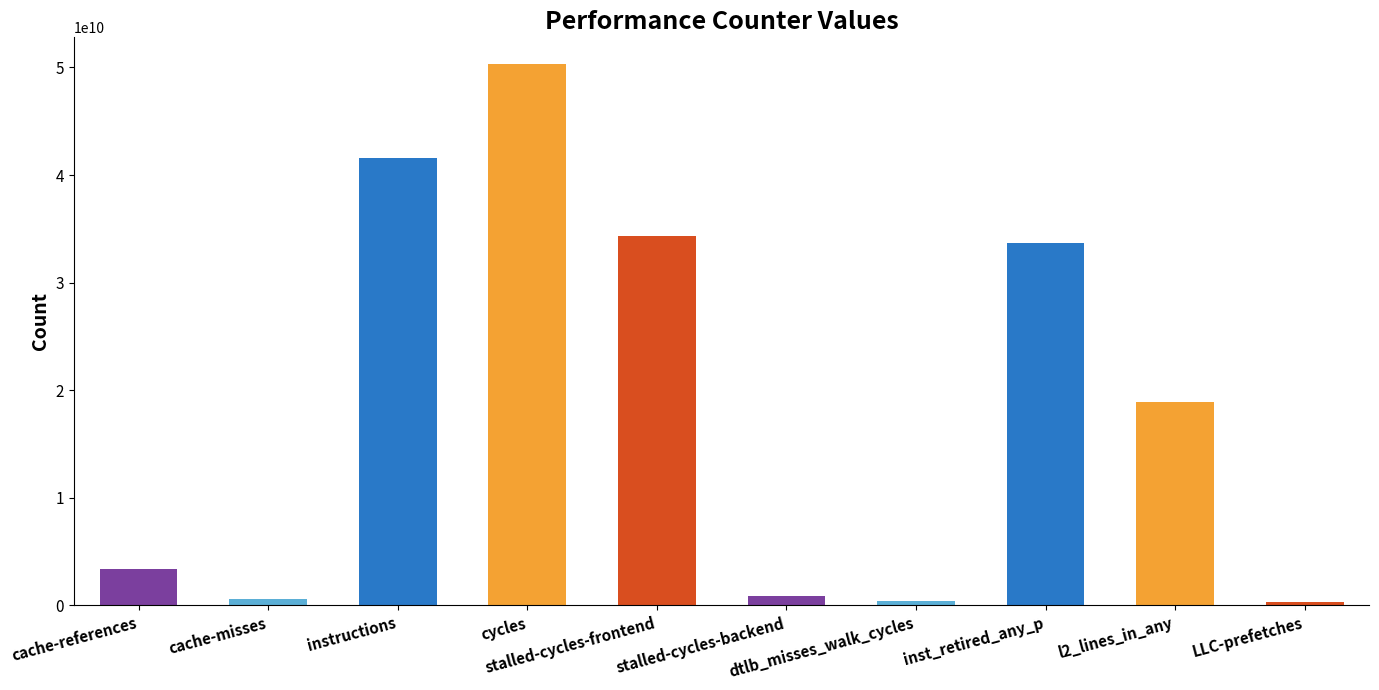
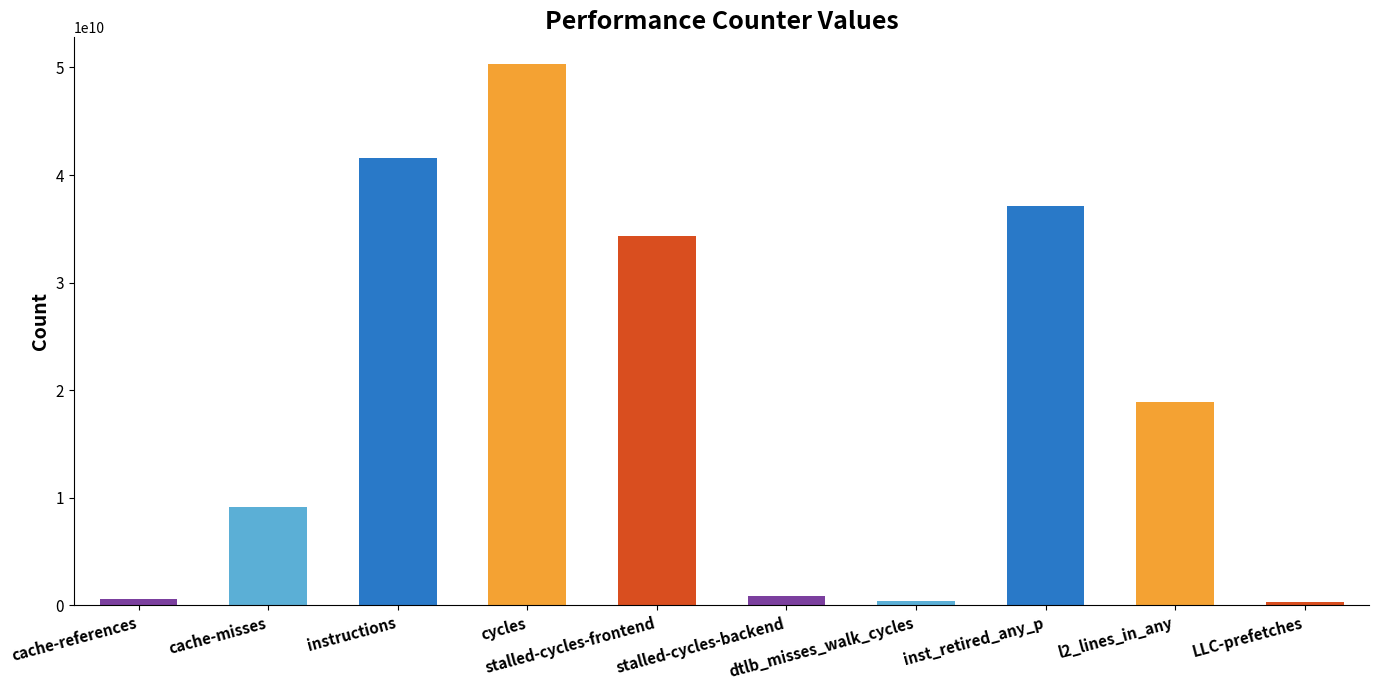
cache-references: 3400000000 -> 600000000
cache-misses: 600000000 -> 9200000000
inst_retired_any_p: 33700000000 -> 37100000000
